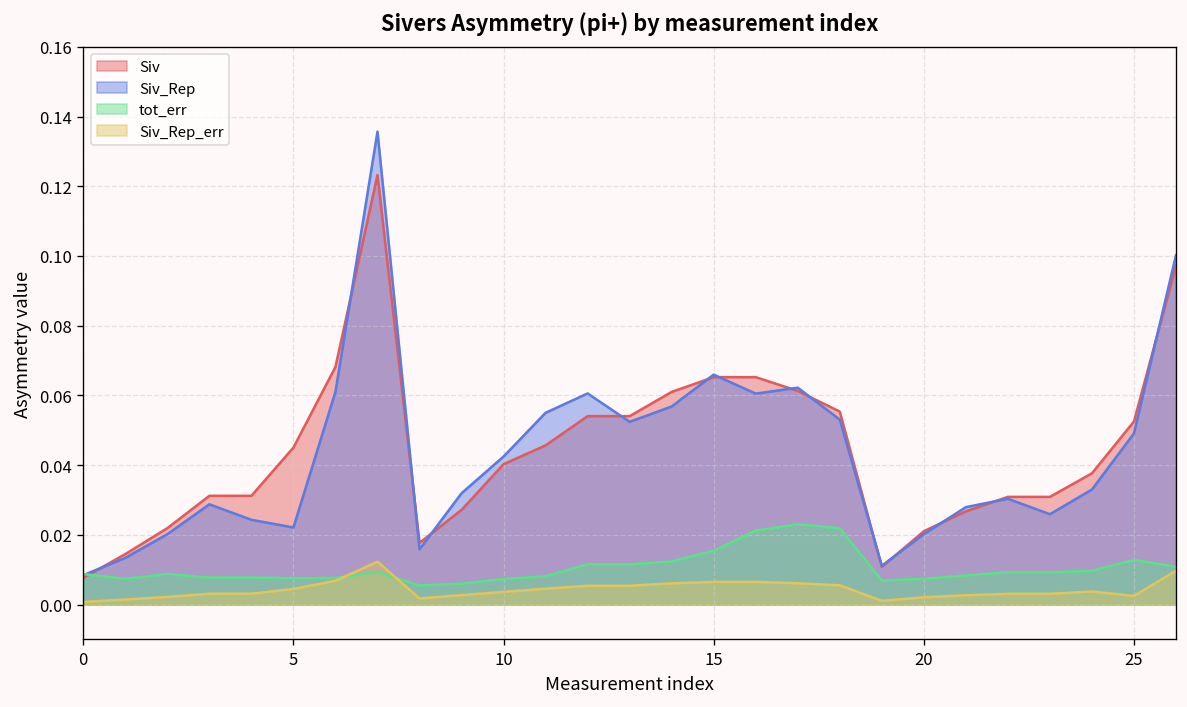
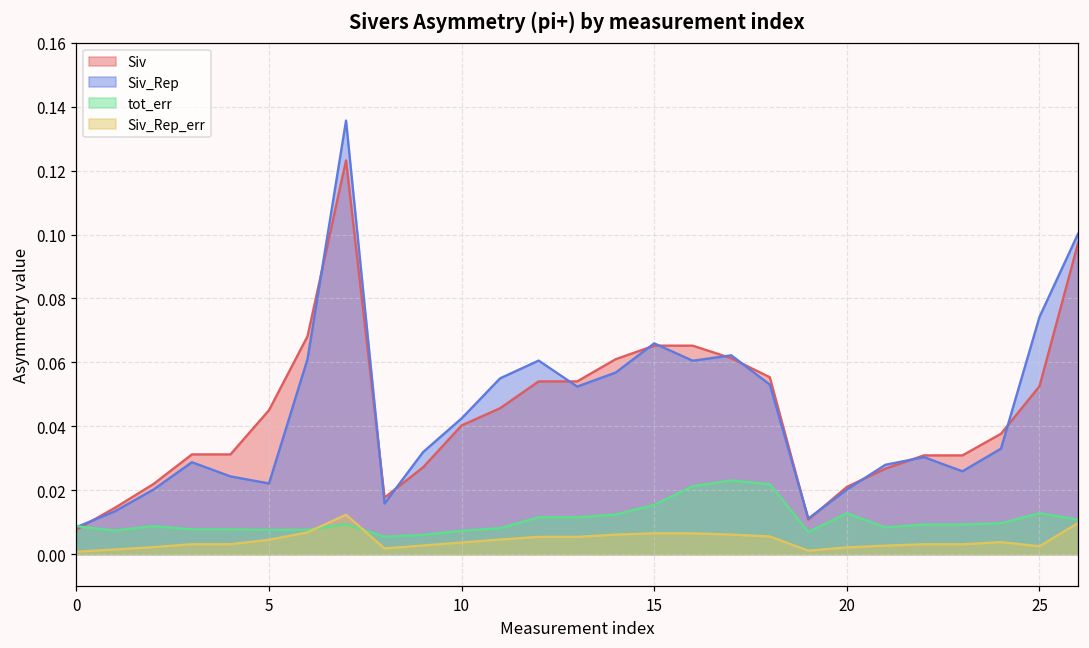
tot_err, 20: 0.007 -> 0.013
Siv_Rep, 25: 0.049 -> 0.074
